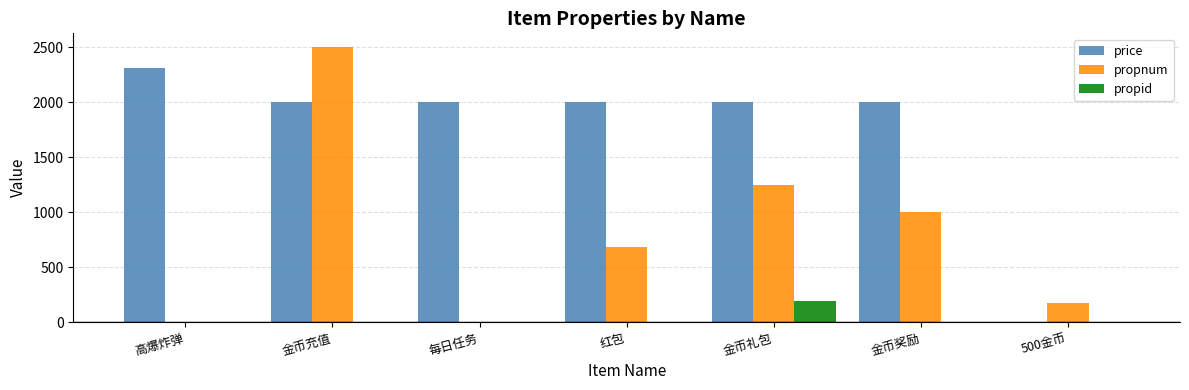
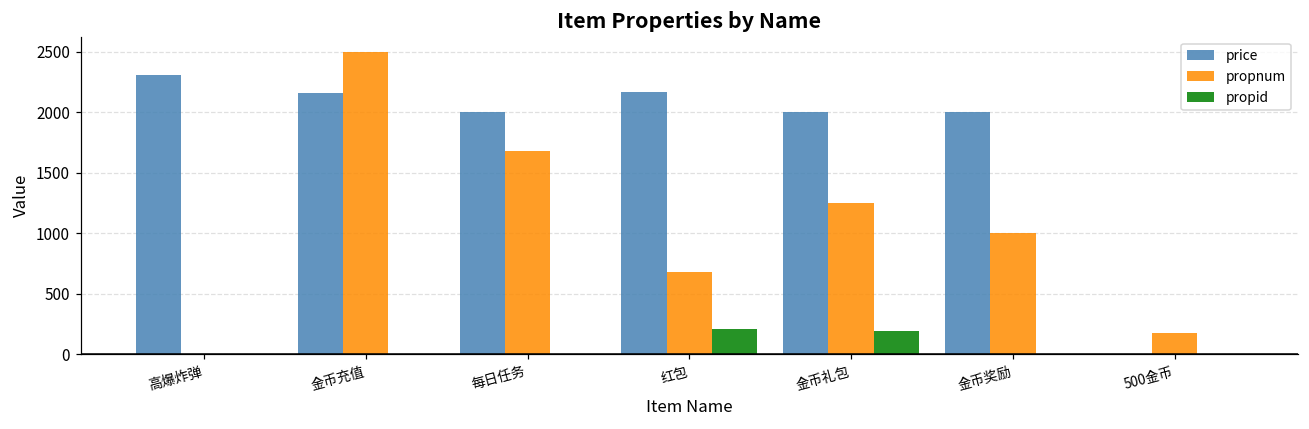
price, 金币充值: 2000 -> 2160
propnum, 每日任务: 0 -> 1680
price, 红包: 2000 -> 2170
propid, 红包: 0 -> 210
